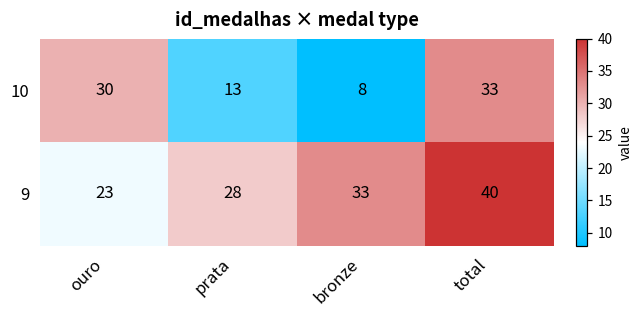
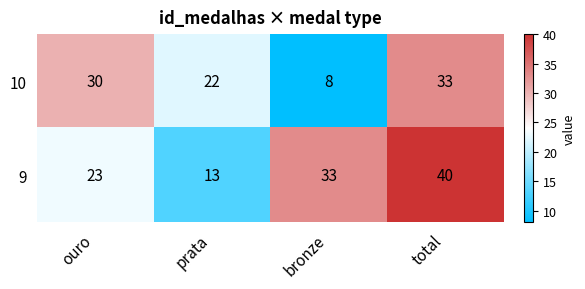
10, prata: 13 -> 22
9, prata: 28 -> 13
